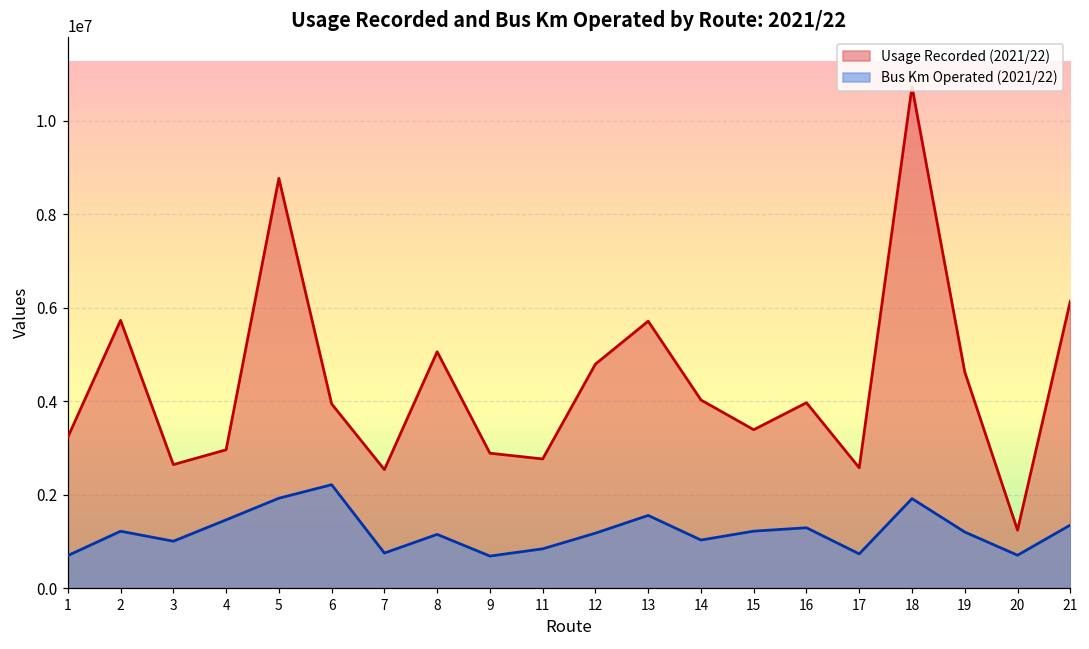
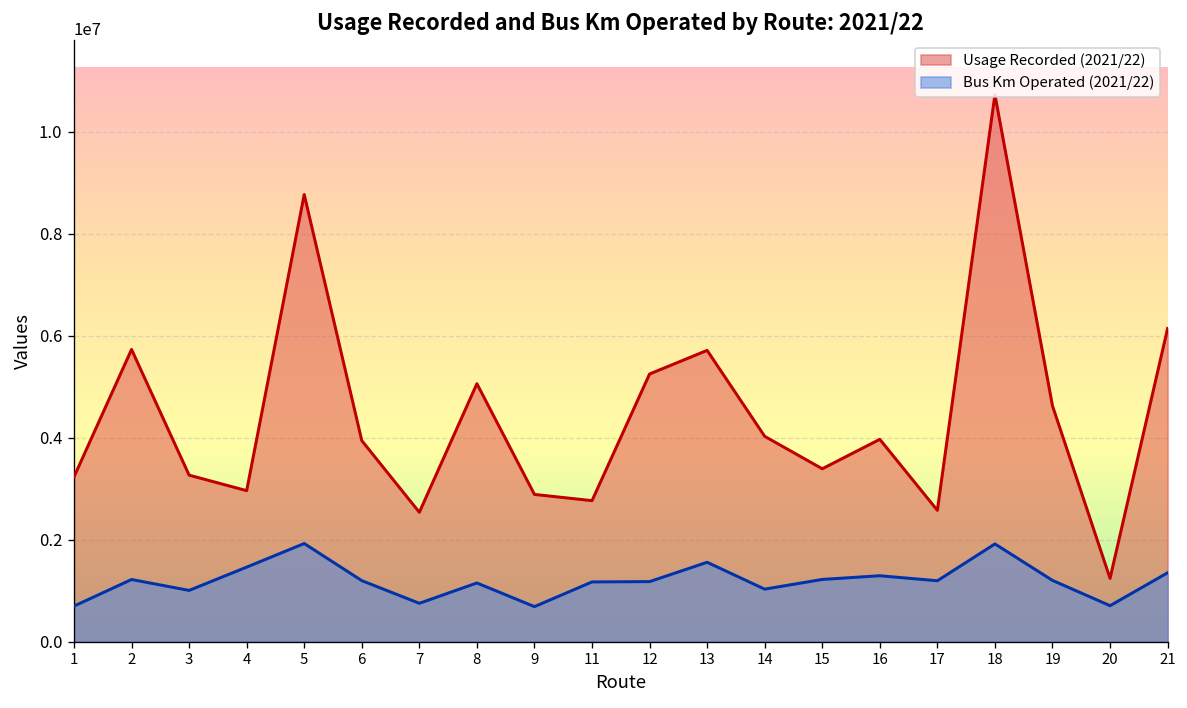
Usage Recorded (2021/22), 3: 2600000 -> 3300000
Bus Km Operated (2021/22), 6: 2200000 -> 1200000
Bus Km Operated (2021/22), 11: 800000 -> 1200000
Usage Recorded (2021/22), 12: 4800000 -> 5300000
Bus Km Operated (2021/22), 17: 700000 -> 1200000
